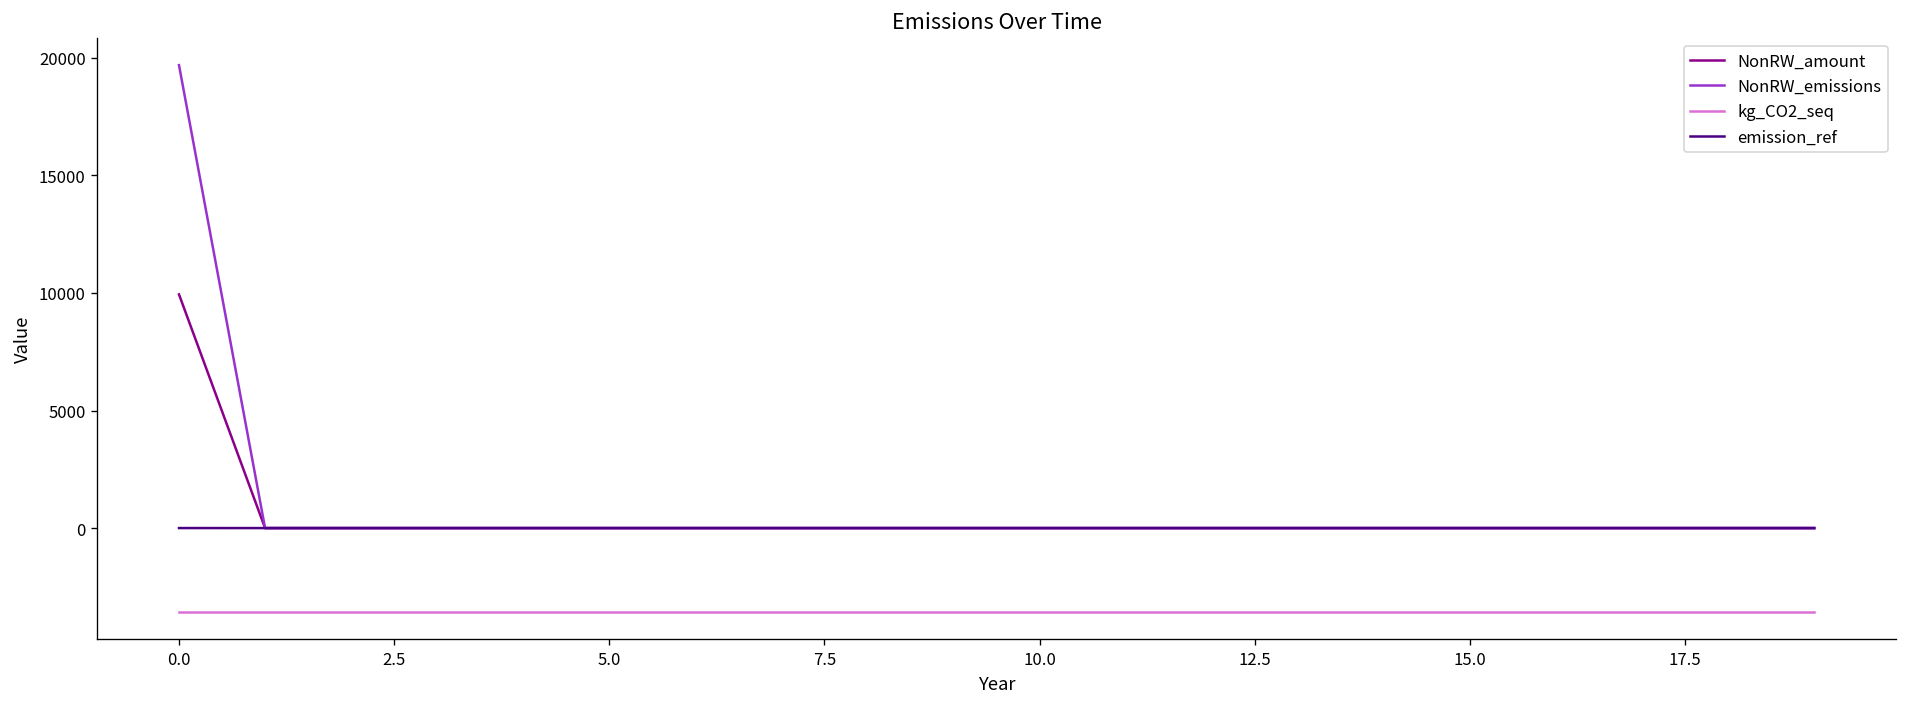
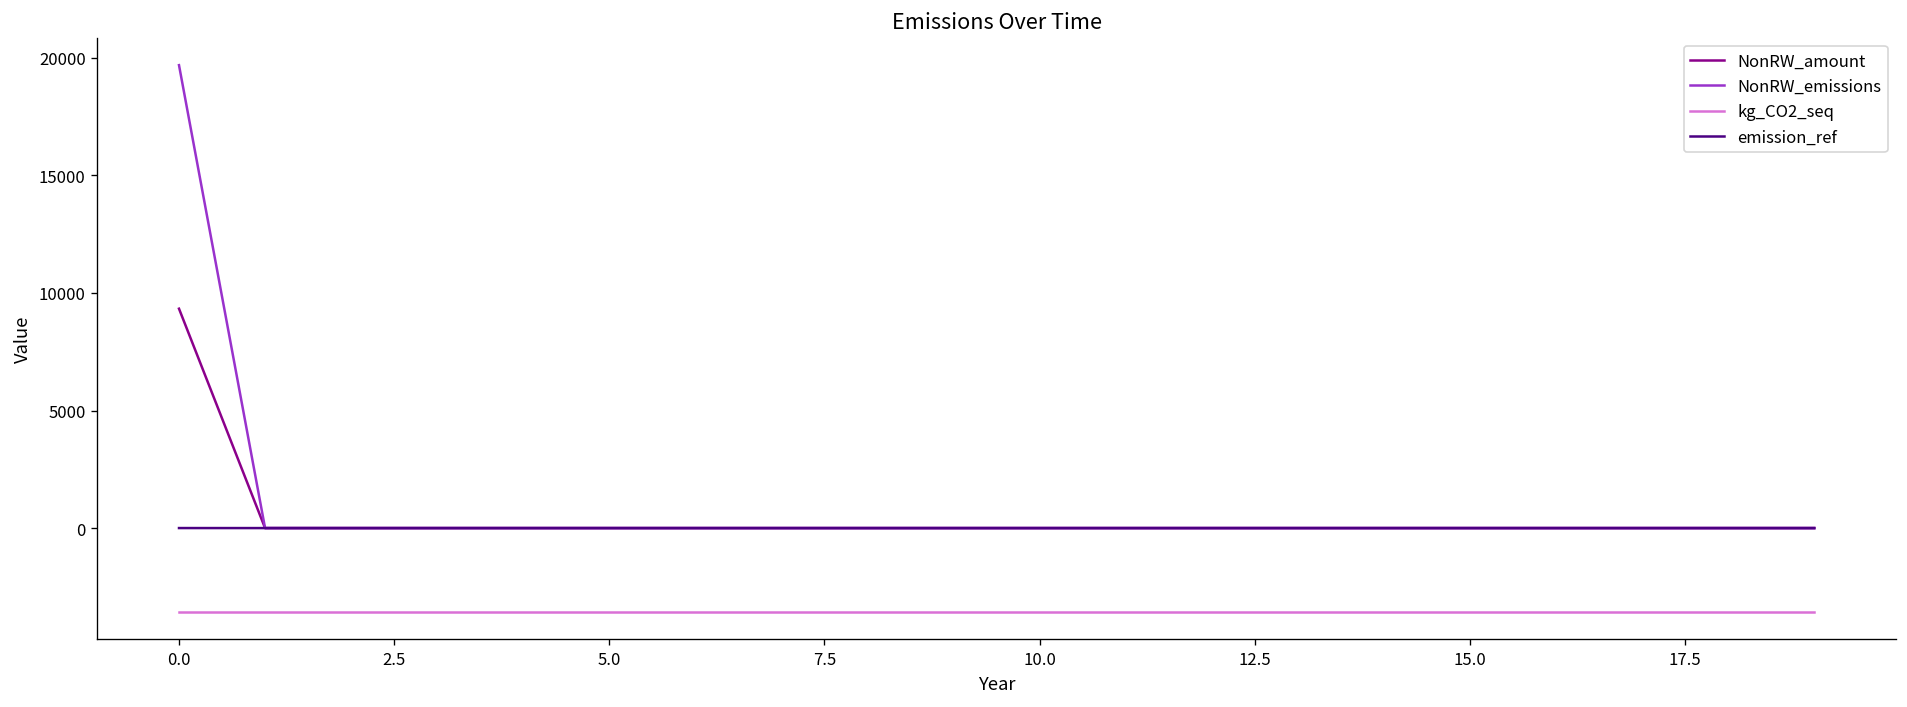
NonRW_amount, 0.0: 9900 -> 9300
